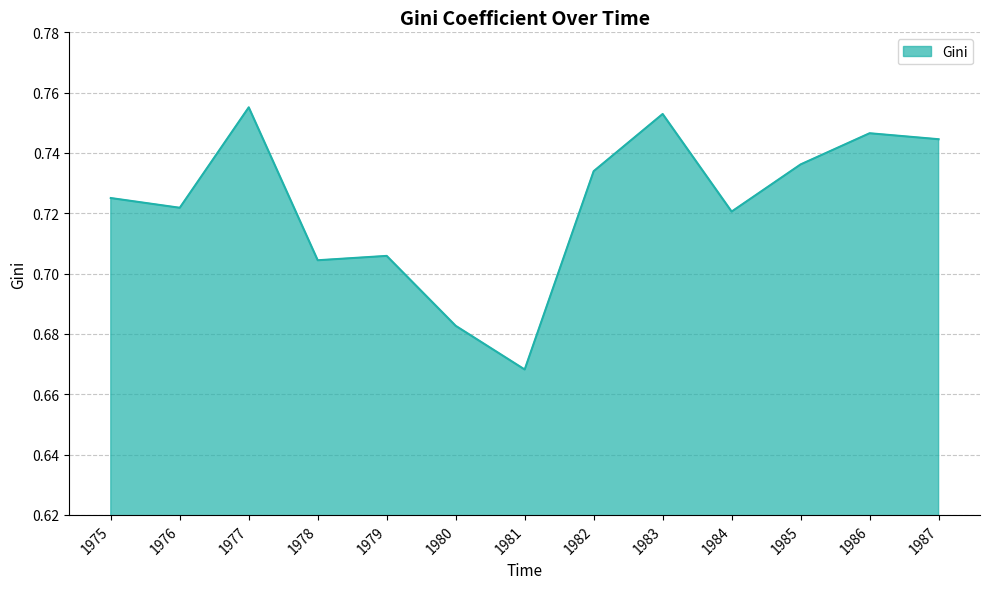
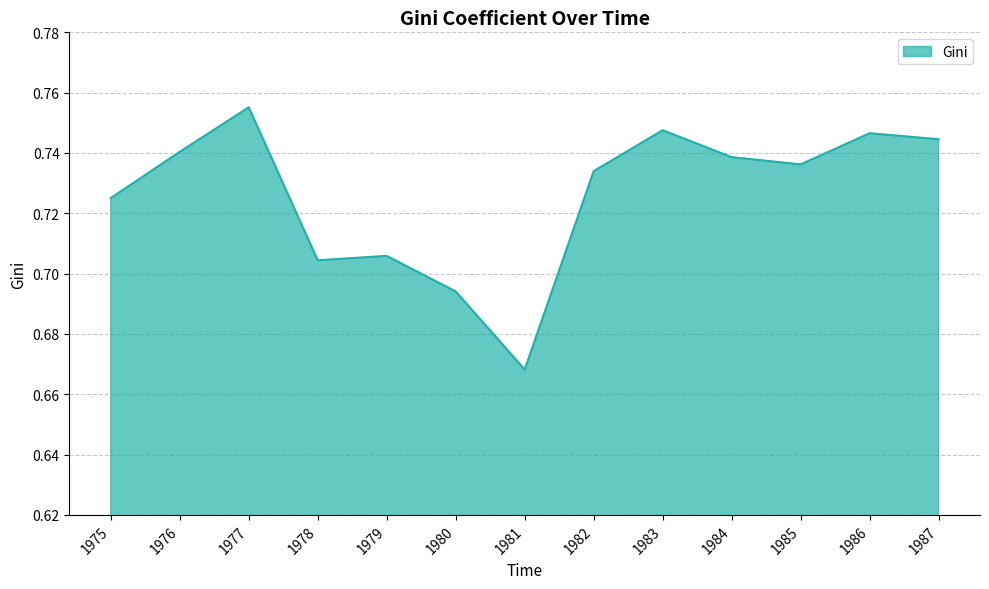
1976: 0.722 -> 0.740
1980: 0.683 -> 0.694
1983: 0.753 -> 0.748
1984: 0.721 -> 0.739
